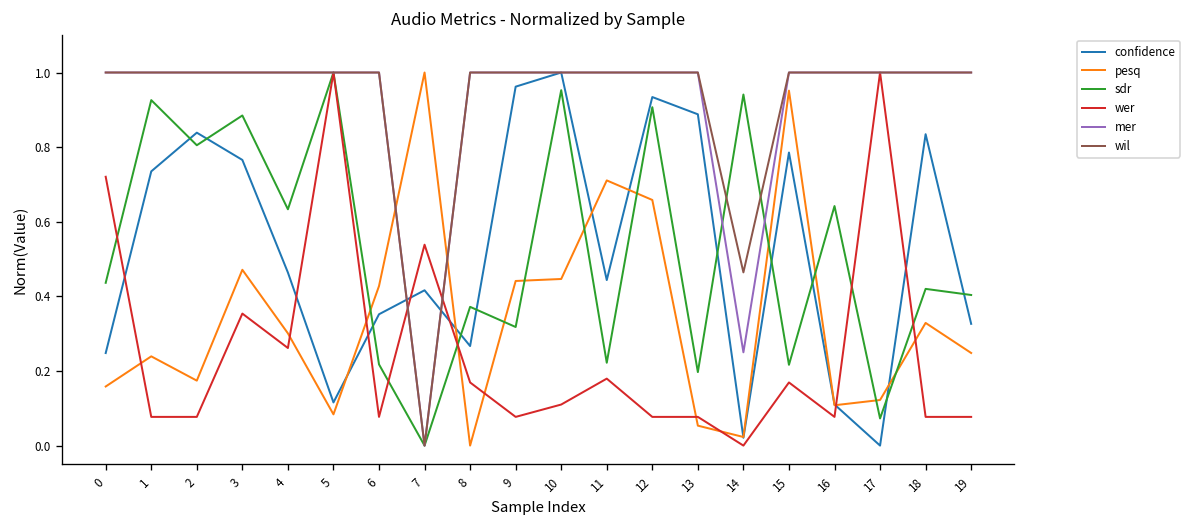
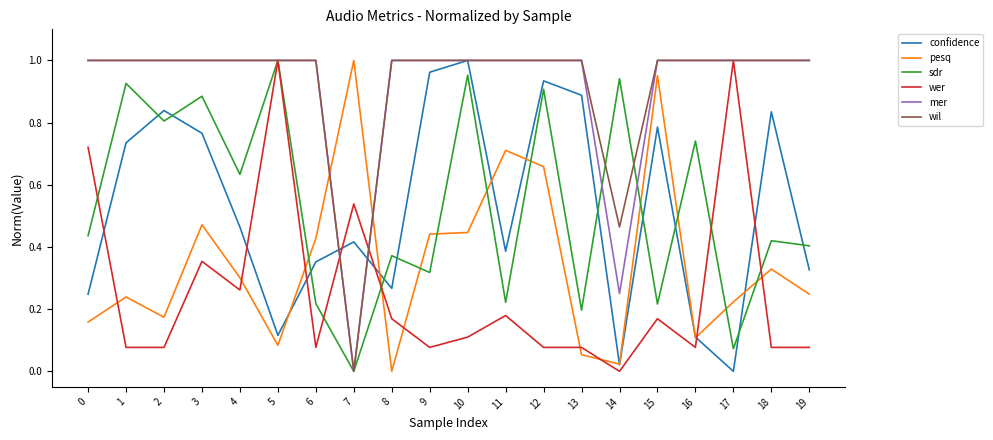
confidence, 11: 0.44 -> 0.39
sdr, 16: 0.64 -> 0.74
pesq, 17: 0.12 -> 0.22
